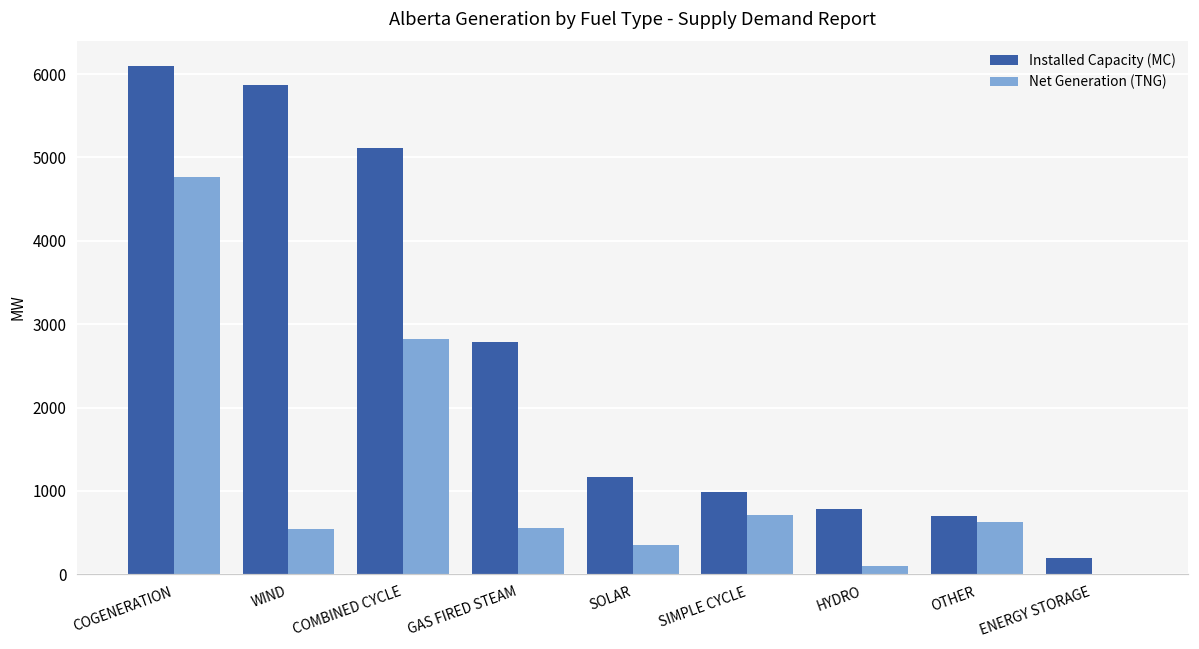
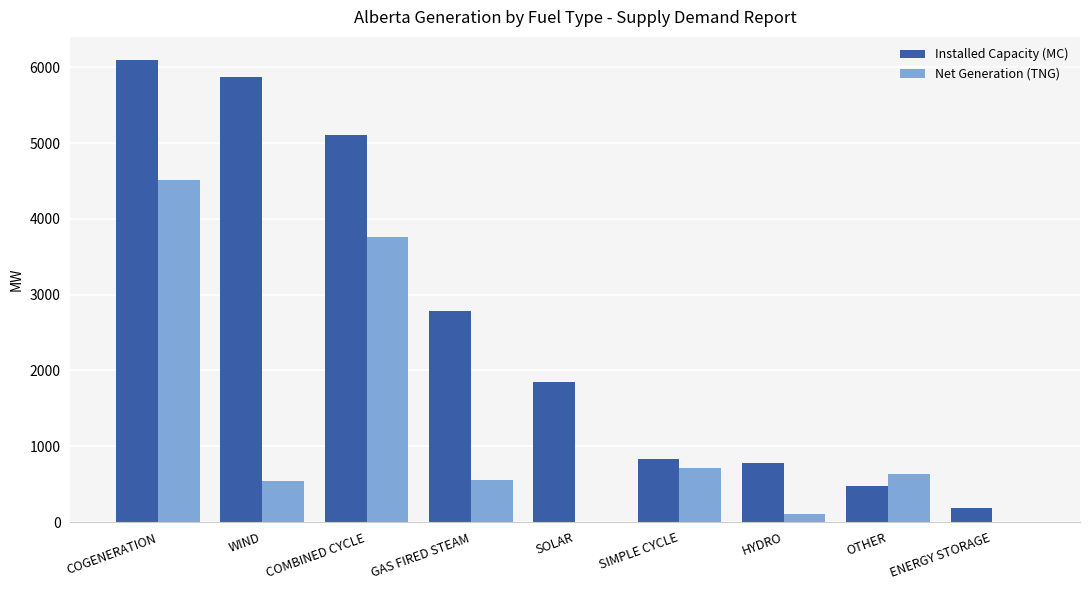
Net Generation (TNG), COGENERATION: 4800 -> 4500
Net Generation (TNG), COMBINED CYCLE: 2800 -> 3800
Installed Capacity (MC), SOLAR: 1200 -> 1900
Net Generation (TNG), SOLAR: 400 -> 0
Installed Capacity (MC), SIMPLE CYCLE: 1000 -> 800
Installed Capacity (MC), OTHER: 700 -> 500
